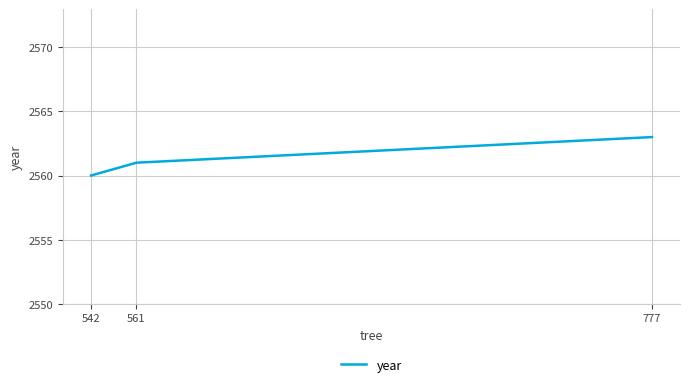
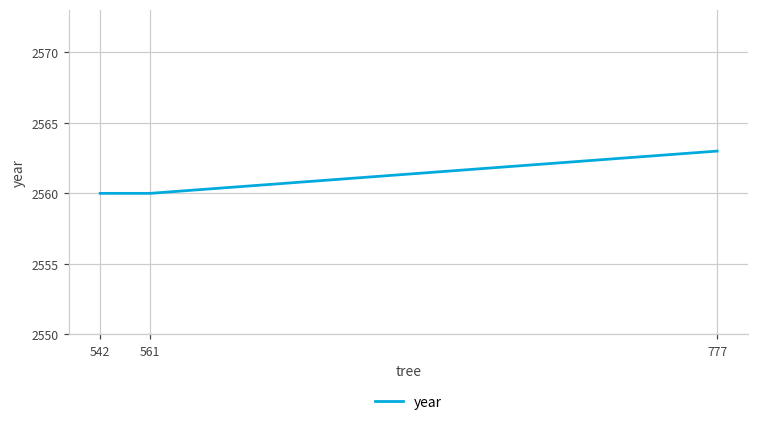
561: 2561 -> 2560
